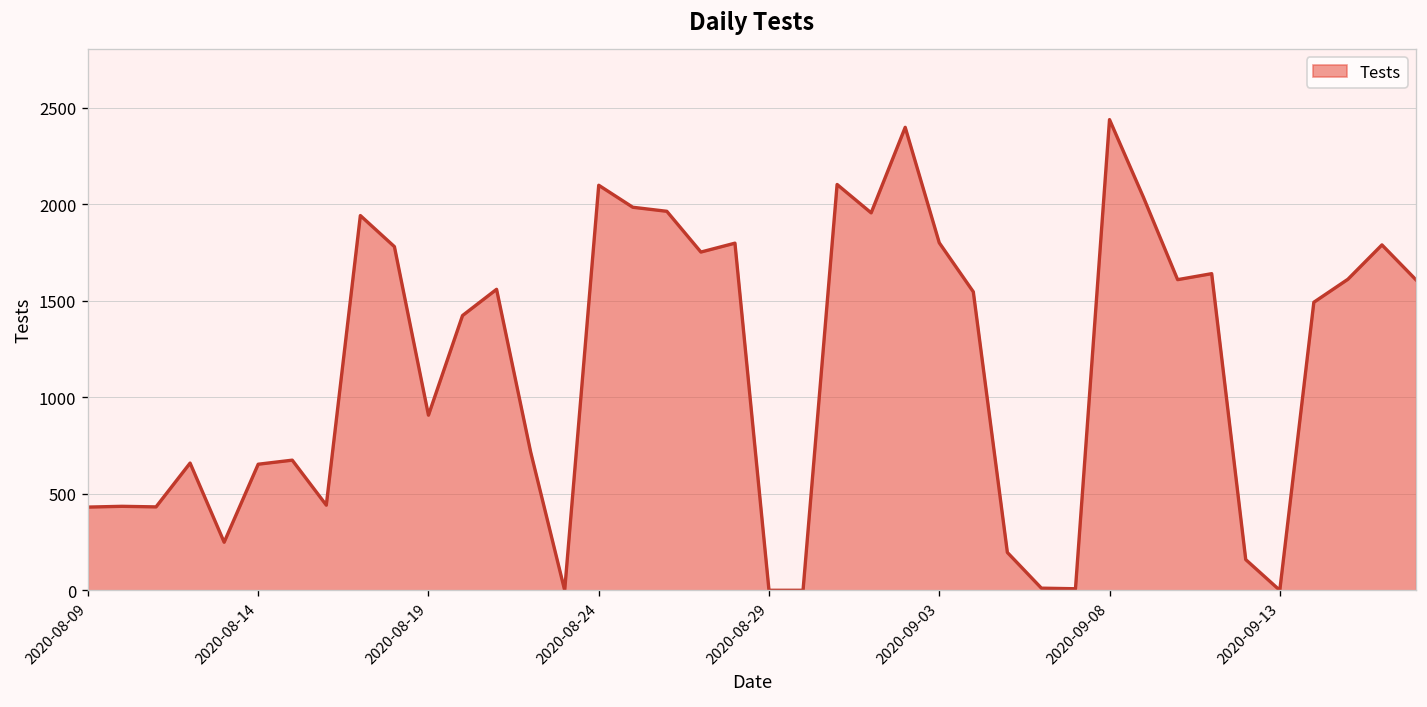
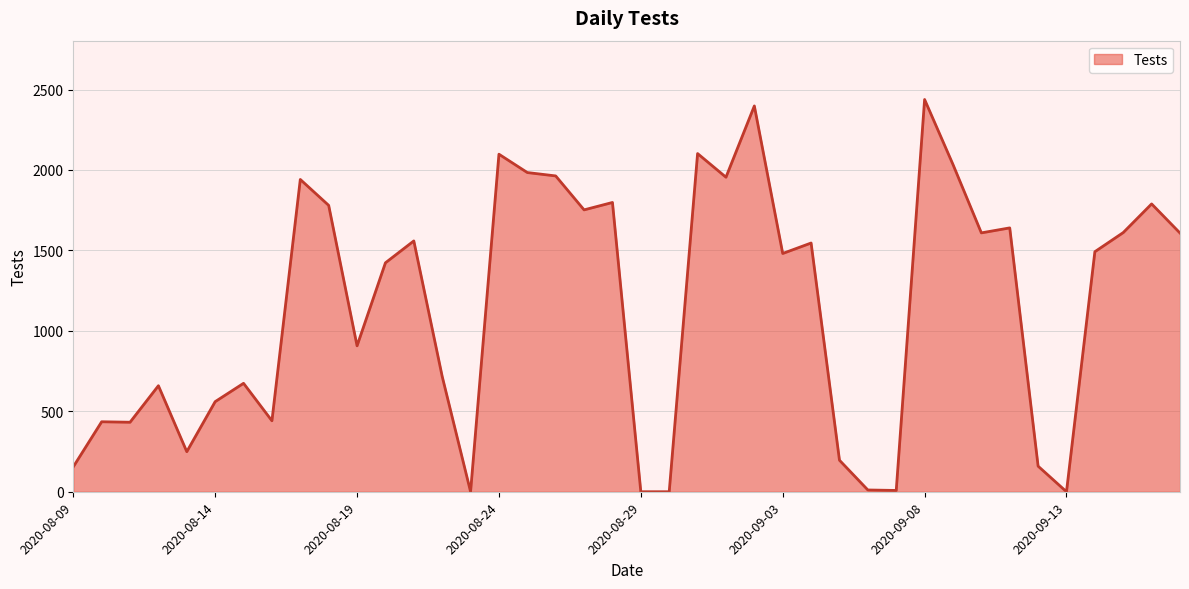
2020-08-09: 430 -> 160
2020-08-14: 650 -> 560
2020-09-03: 1800 -> 1480
